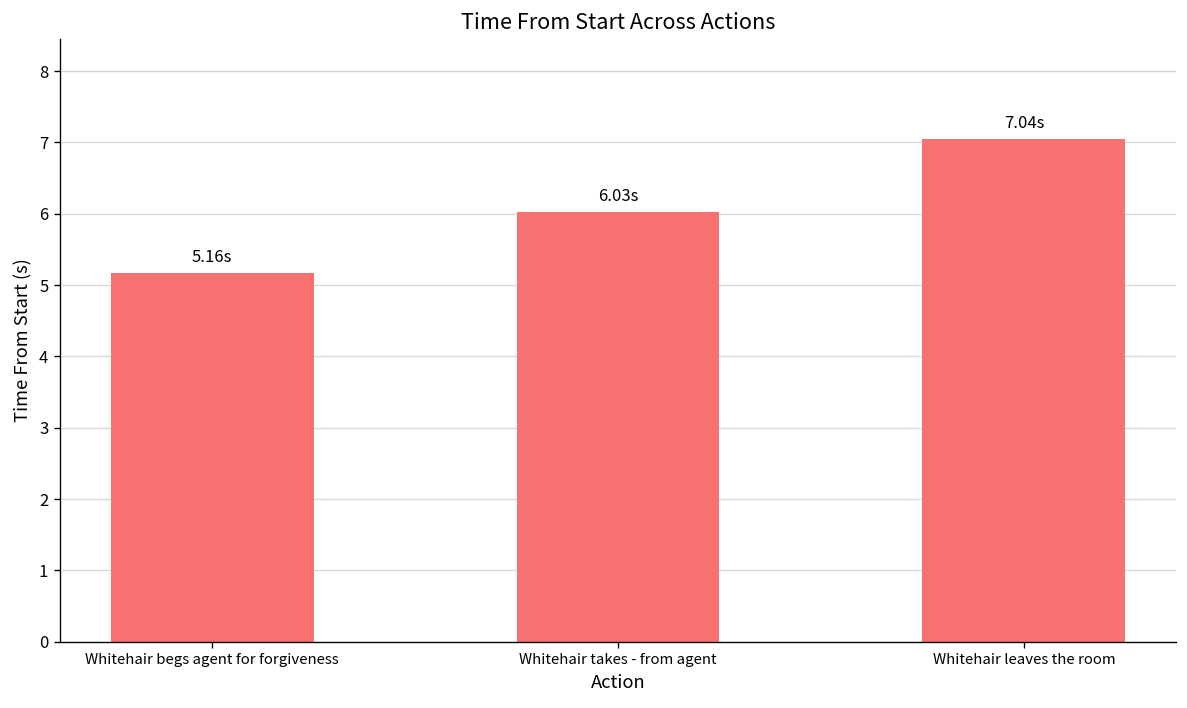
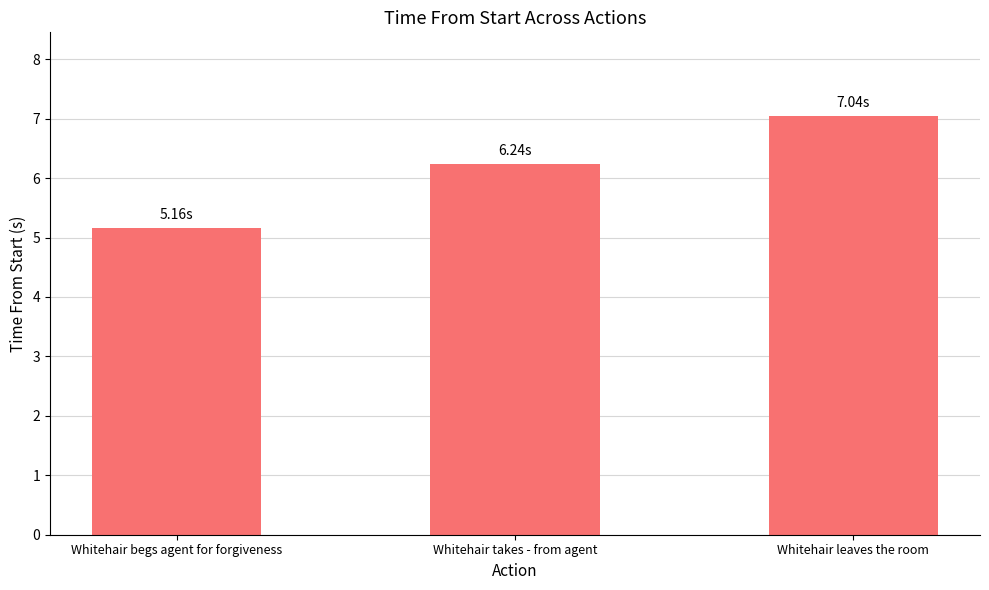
Whitehair takes - from agent: 6.03s -> 6.24s
